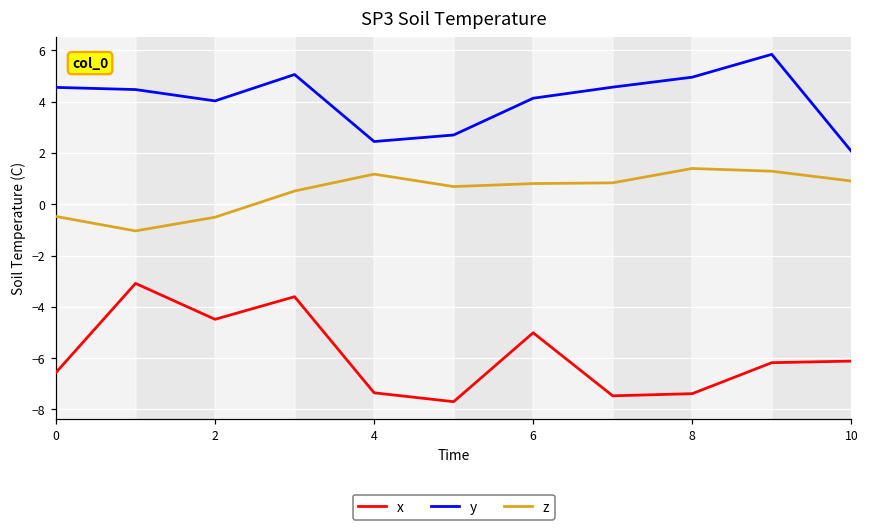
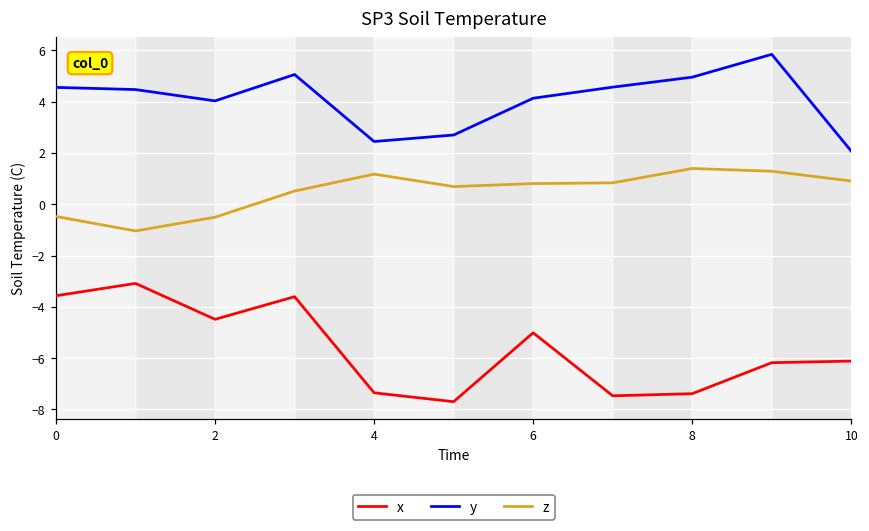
x, 0: -6.6 -> -3.6
